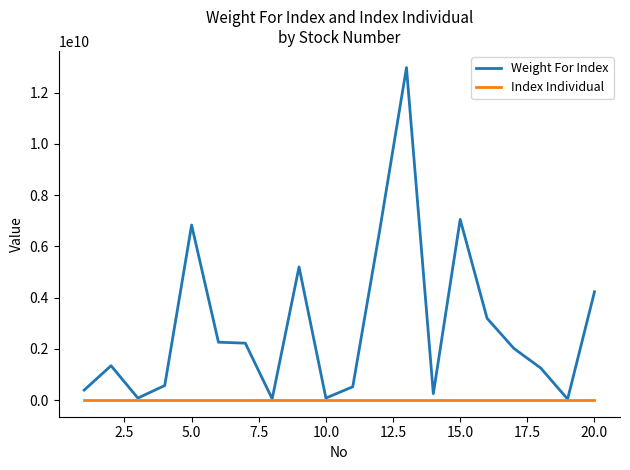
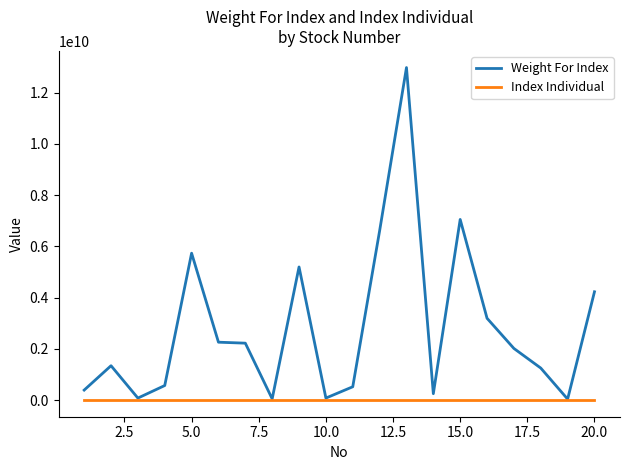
Weight For Index, 5.0: 6800000000 -> 5700000000
